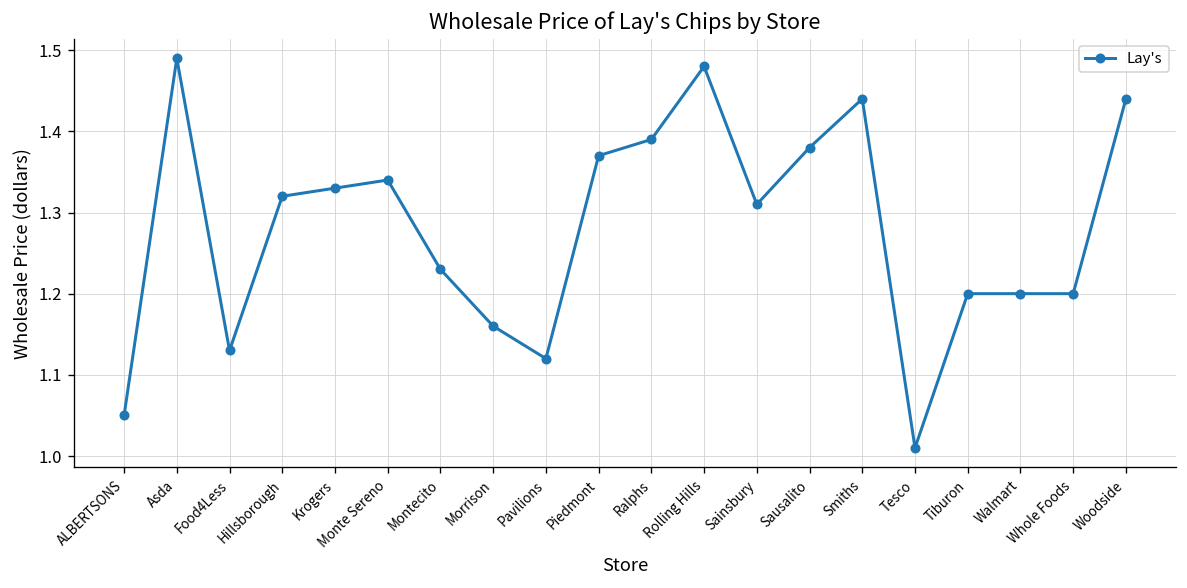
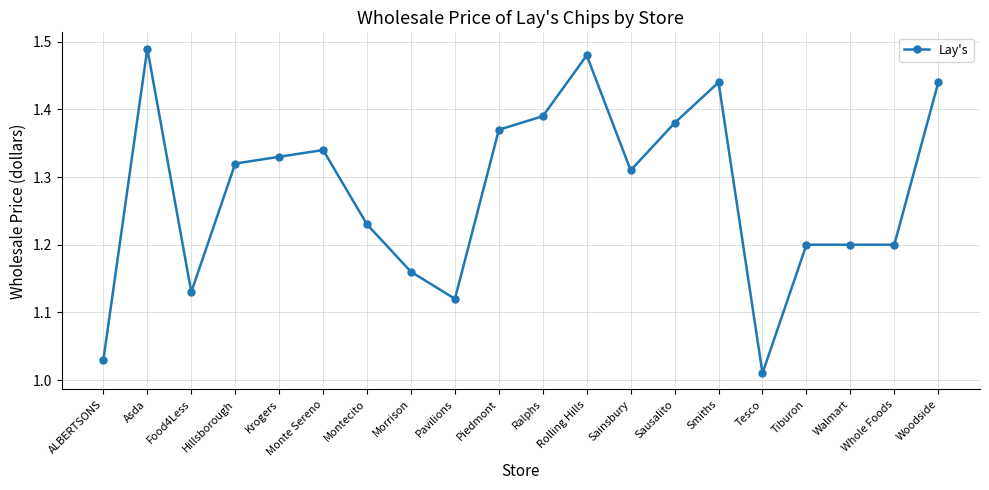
ALBERTSONS: 1.05 -> 1.03
